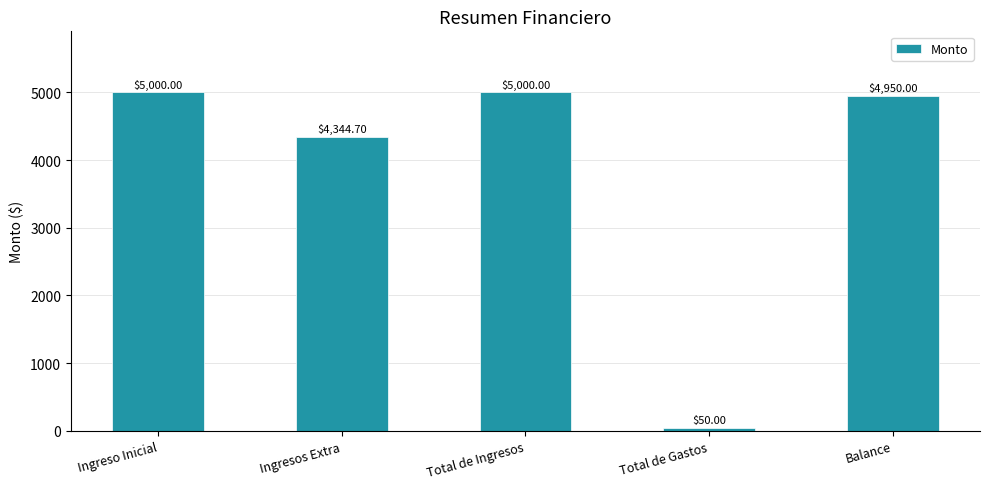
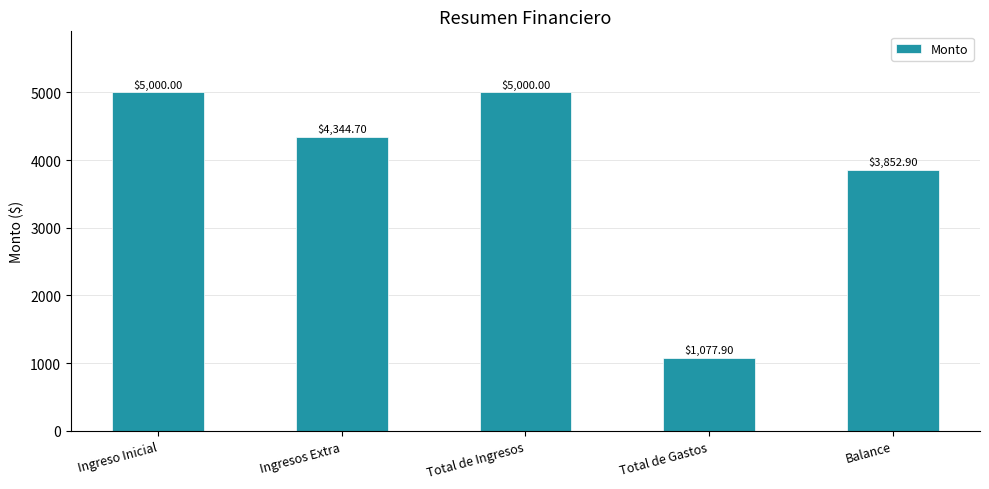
Total de Gastos: $50.00 -> $1,077.90
Balance: $4,950.00 -> $3,852.90
